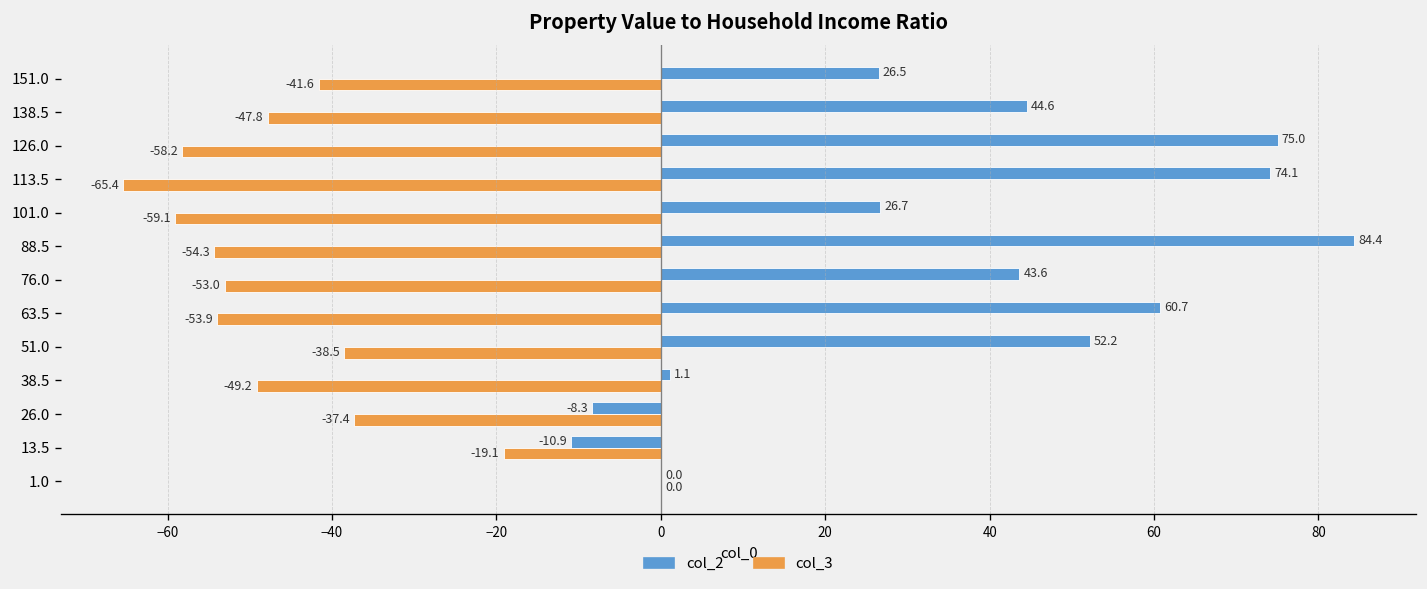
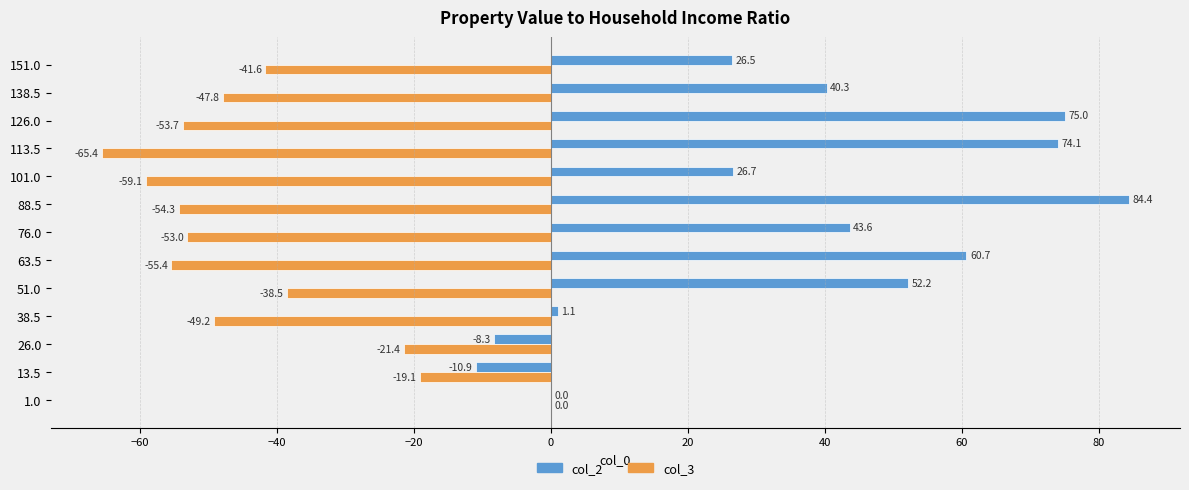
col_2, 138.5: 44.6 -> 40.3
col_3, 126.0: -58.2 -> -53.7
col_3, 63.5: -53.9 -> -55.4
col_3, 26.0: -37.4 -> -21.4
